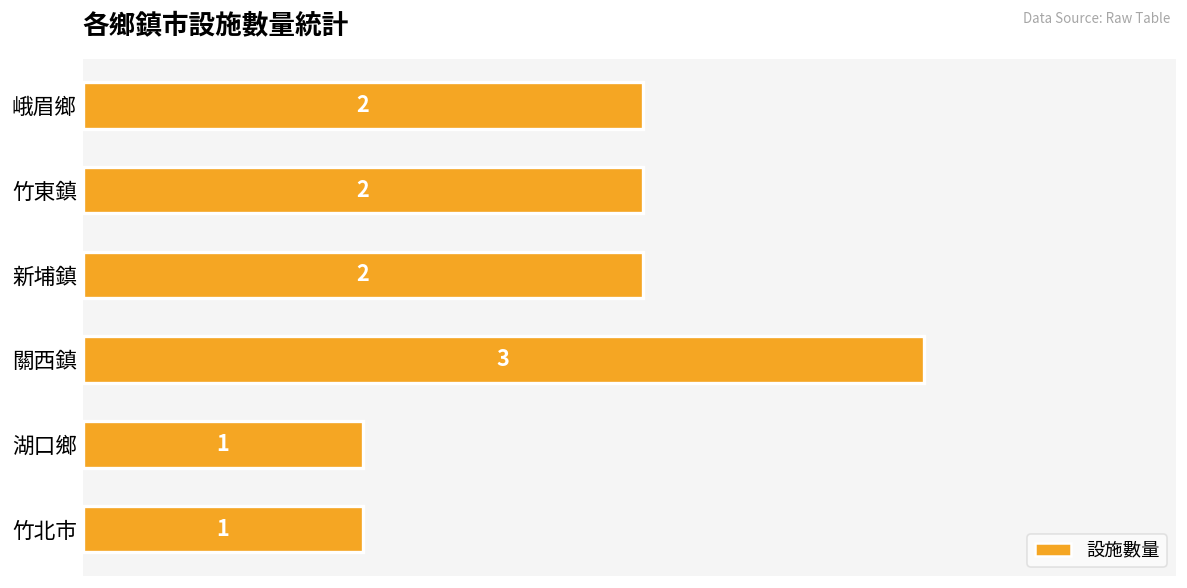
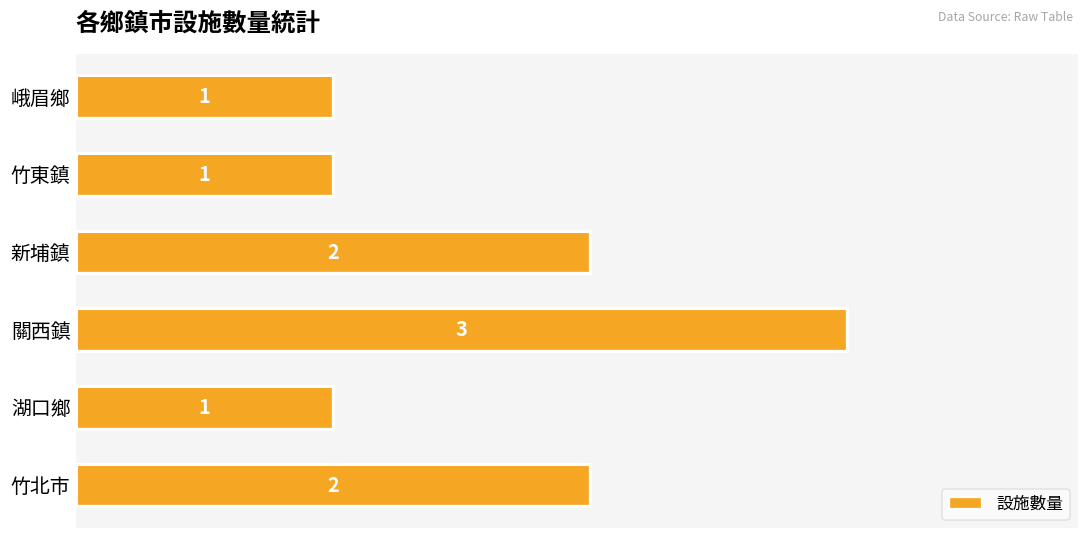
峨眉鄉: 2 -> 1
竹東鎮: 2 -> 1
竹北市: 1 -> 2
